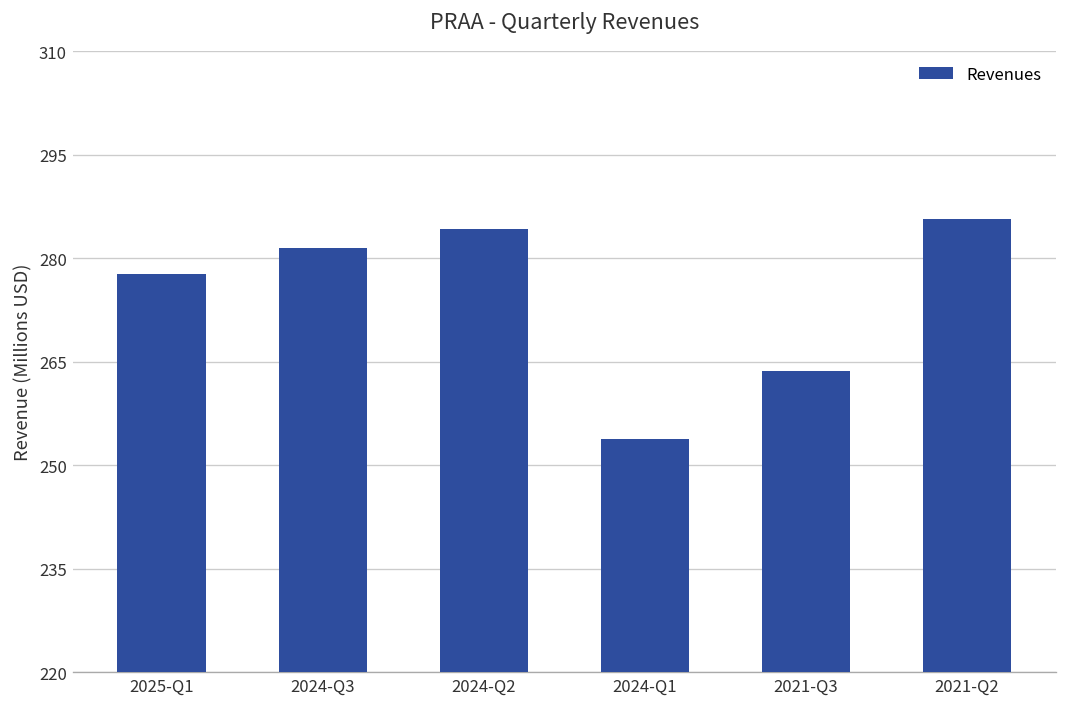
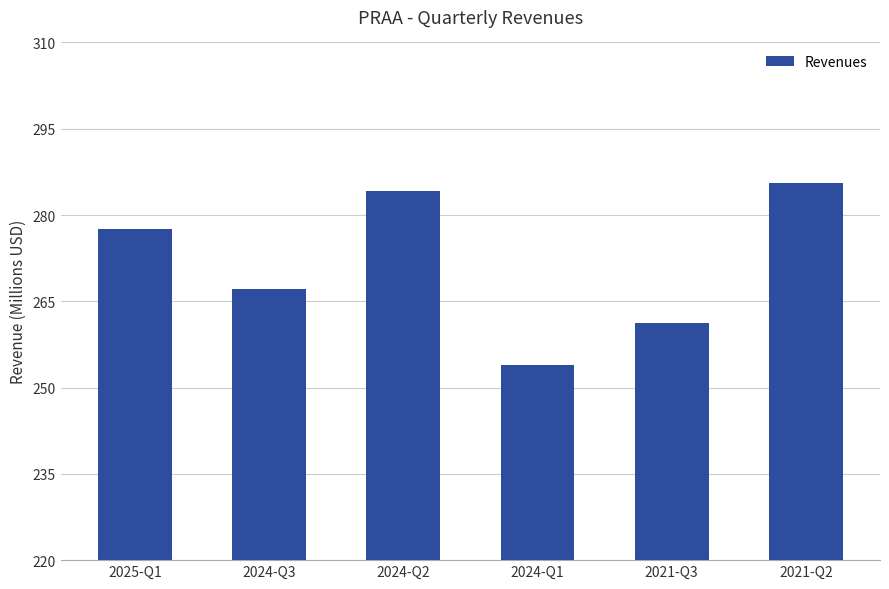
2024-Q3: 281 -> 267
2021-Q3: 264 -> 261
